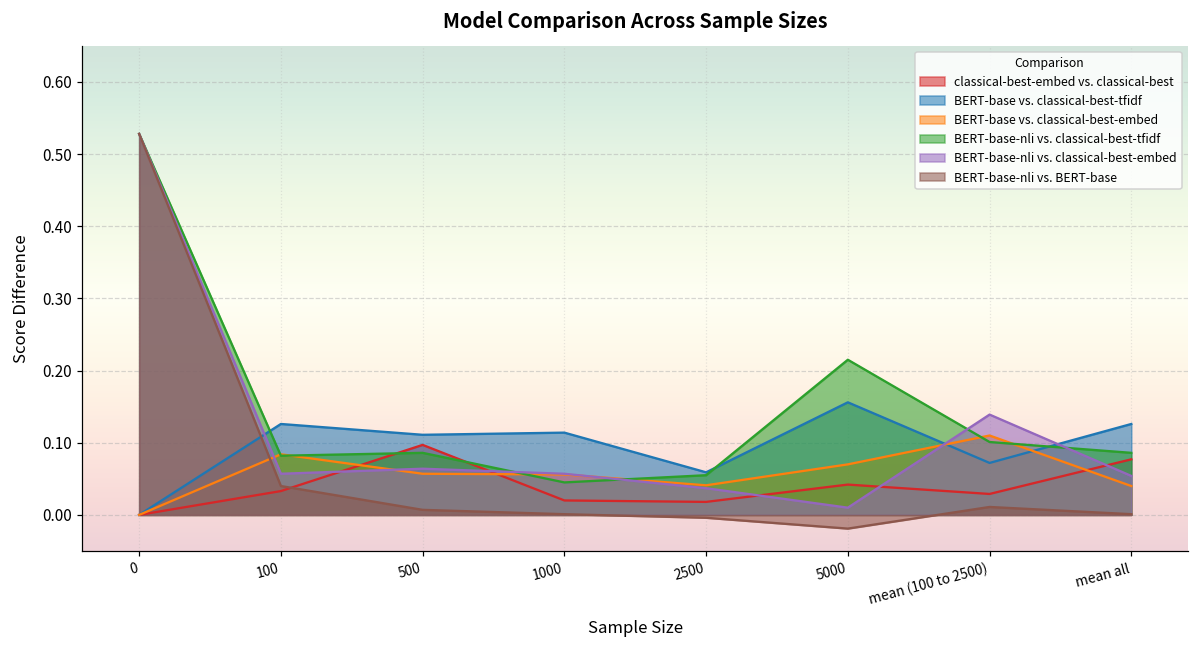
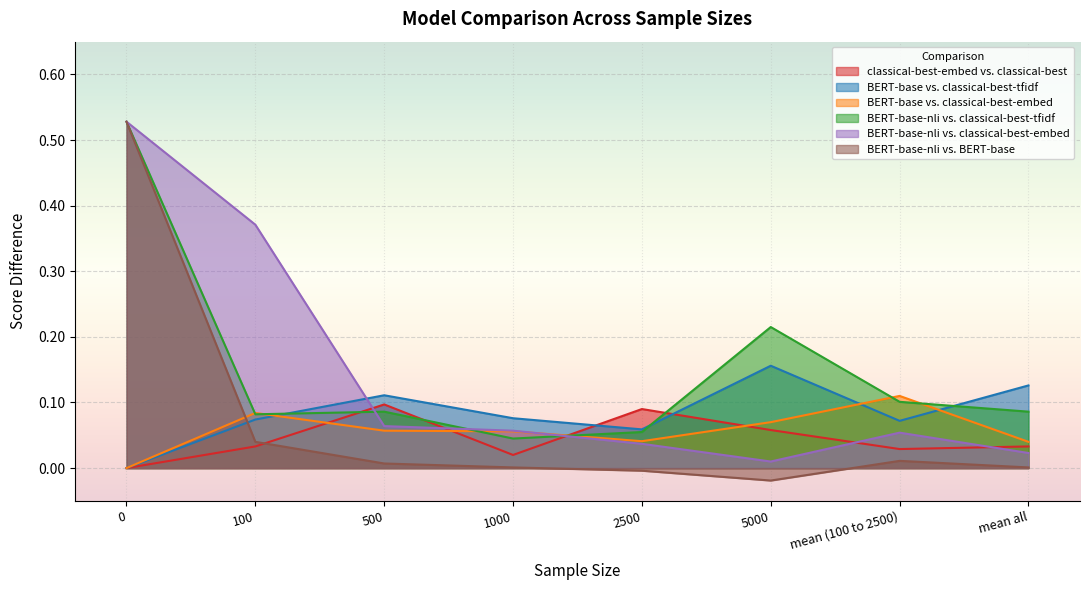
BERT-base vs. classical-best-tfidf, 100: 0.13 -> 0.07
BERT-base-nli vs. classical-best-embed, 100: 0.06 -> 0.37
BERT-base vs. classical-best-tfidf, 1000: 0.11 -> 0.08
classical-best-embed vs. classical-best, 2500: 0.02 -> 0.09
classical-best-embed vs. classical-best, 5000: 0.04 -> 0.06
BERT-base-nli vs. classical-best-embed, mean (100 to 2500): 0.14 -> 0.05
classical-best-embed vs. classical-best, mean all: 0.08 -> 0.03
BERT-base-nli vs. classical-best-embed, mean all: 0.05 -> 0.02
